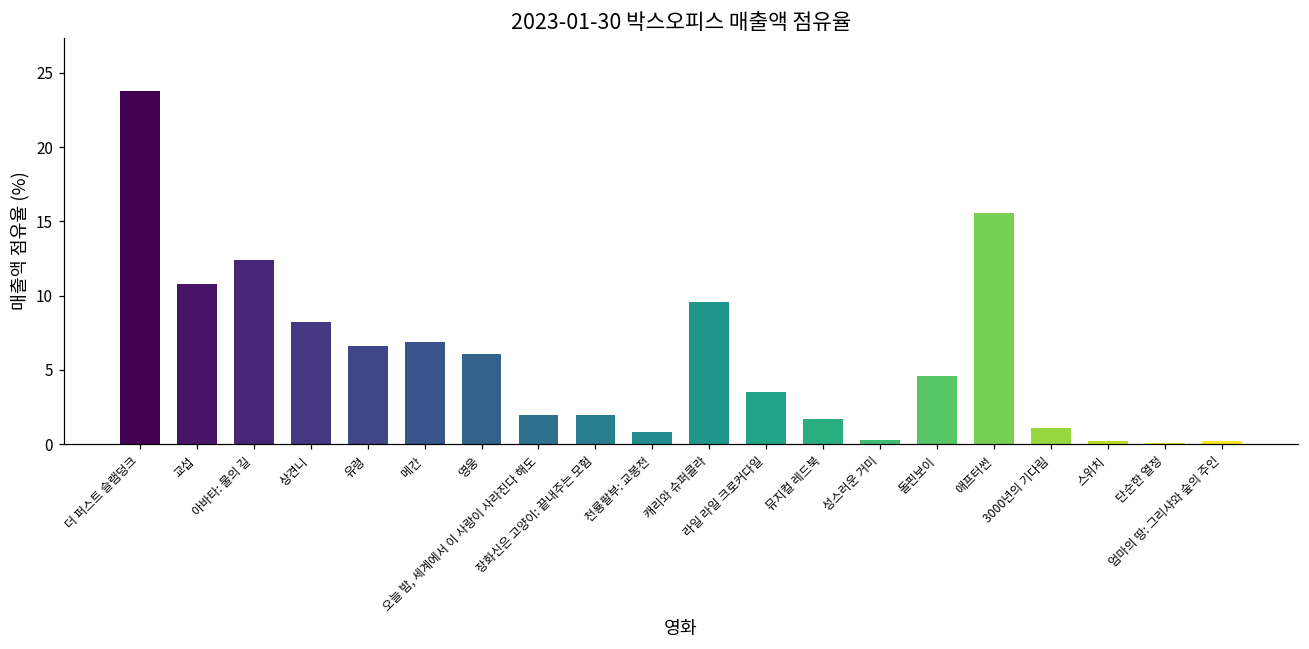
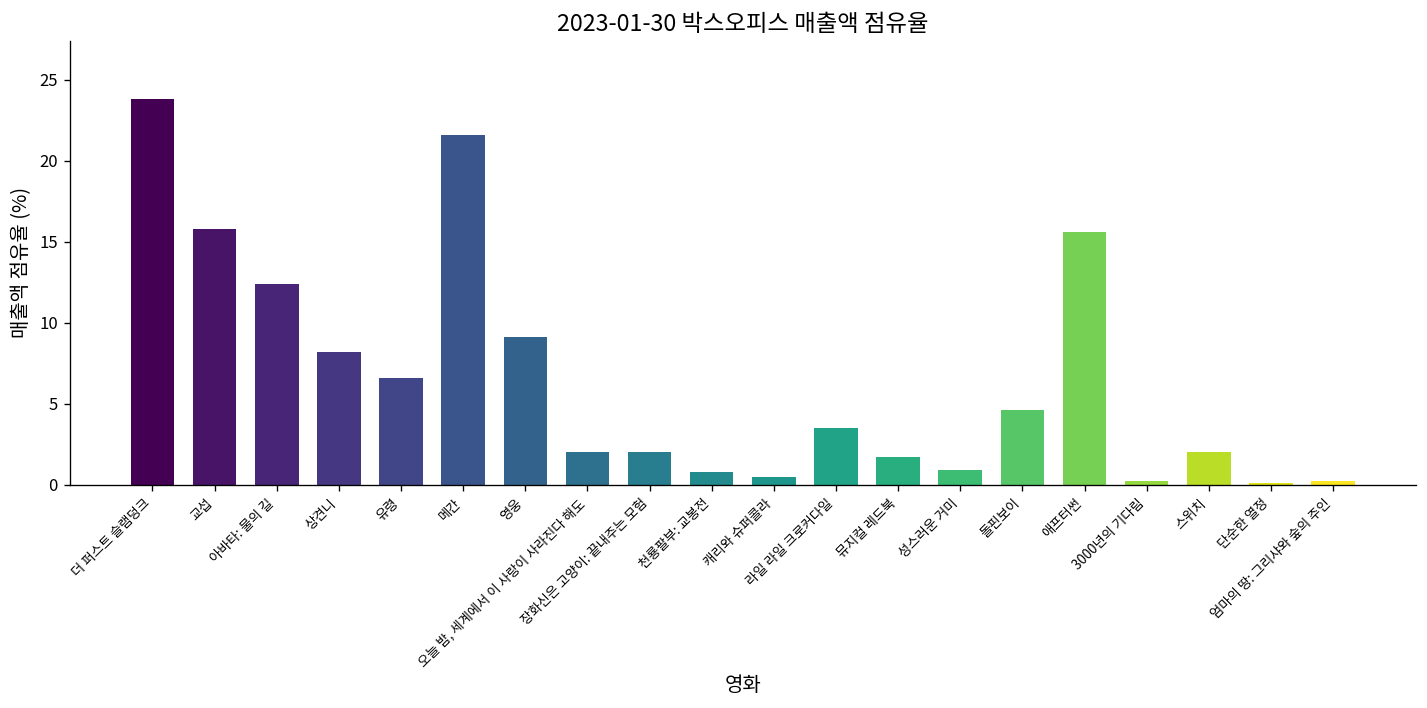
교섭: 10.8 -> 15.8
메간: 6.9 -> 21.6
영웅: 6.1 -> 9.1
캐리와 슈퍼콜라: 9.6 -> 0.5
성스러운 거미: 0.3 -> 0.9
3000년의 기다림: 1.1 -> 0.2
스위치: 0.2 -> 2.0
